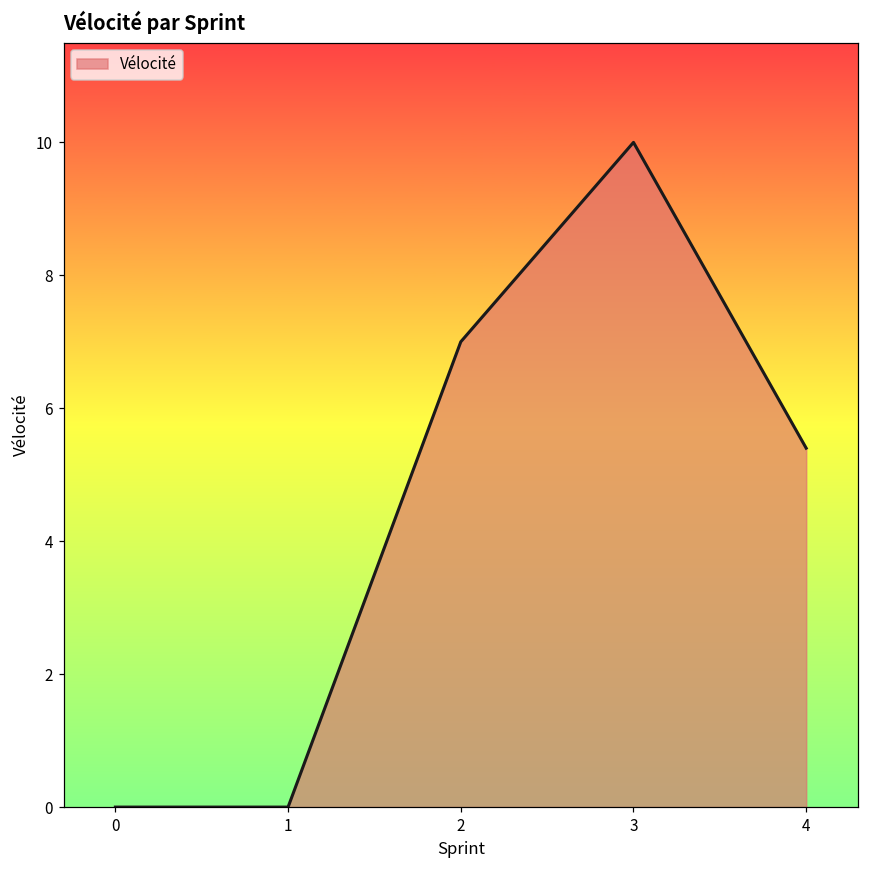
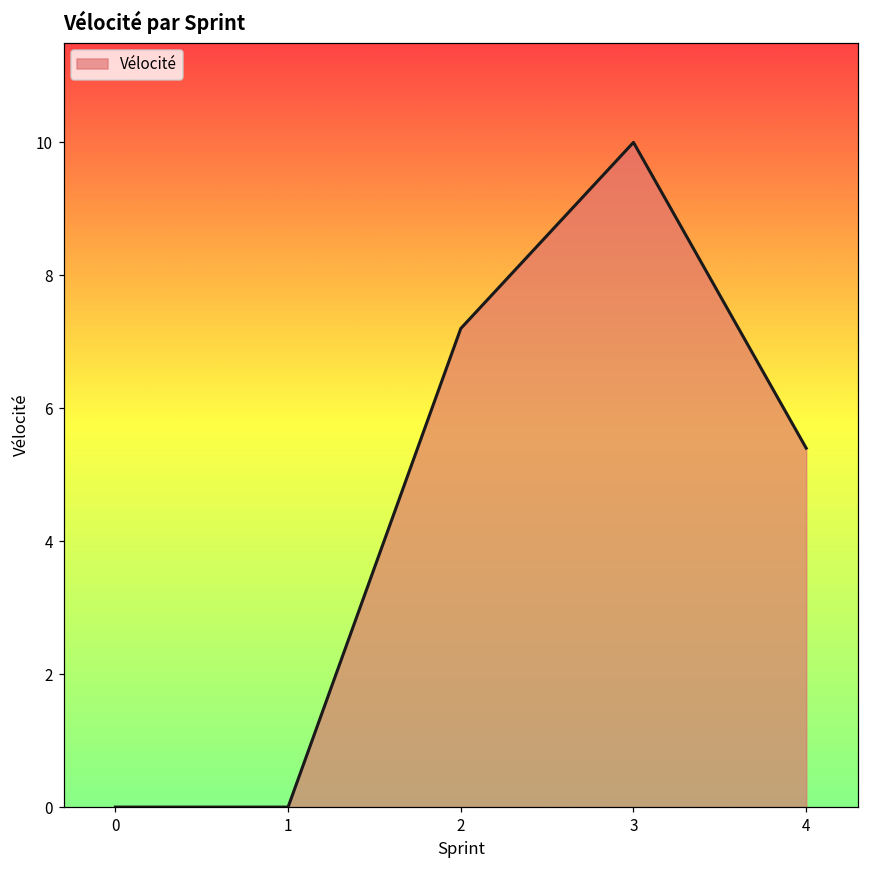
2: 7.0 -> 7.2
